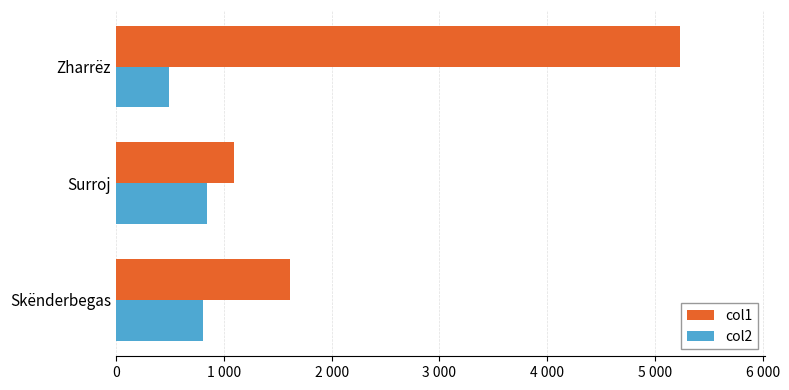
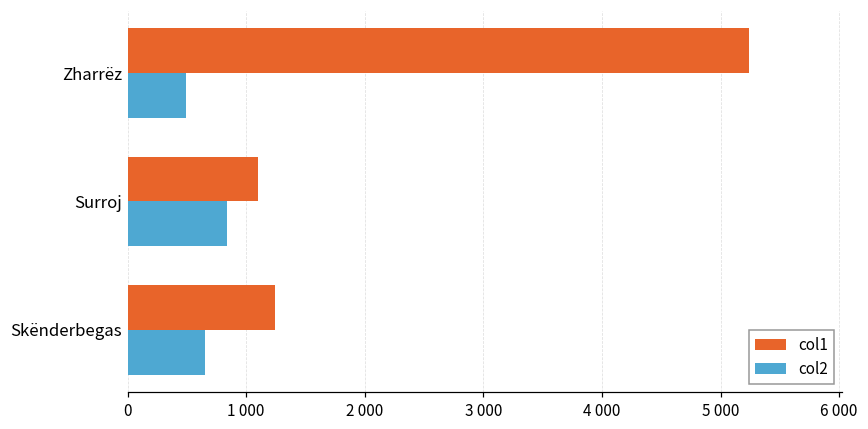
col1, Skënderbegas: 1620 -> 1240
col2, Skënderbegas: 810 -> 660
